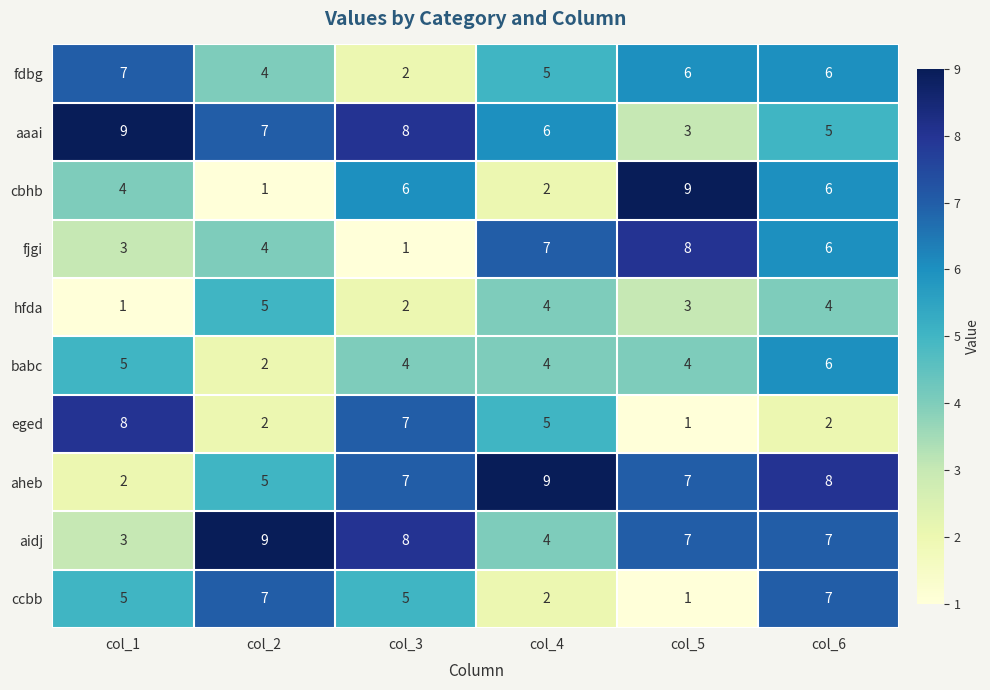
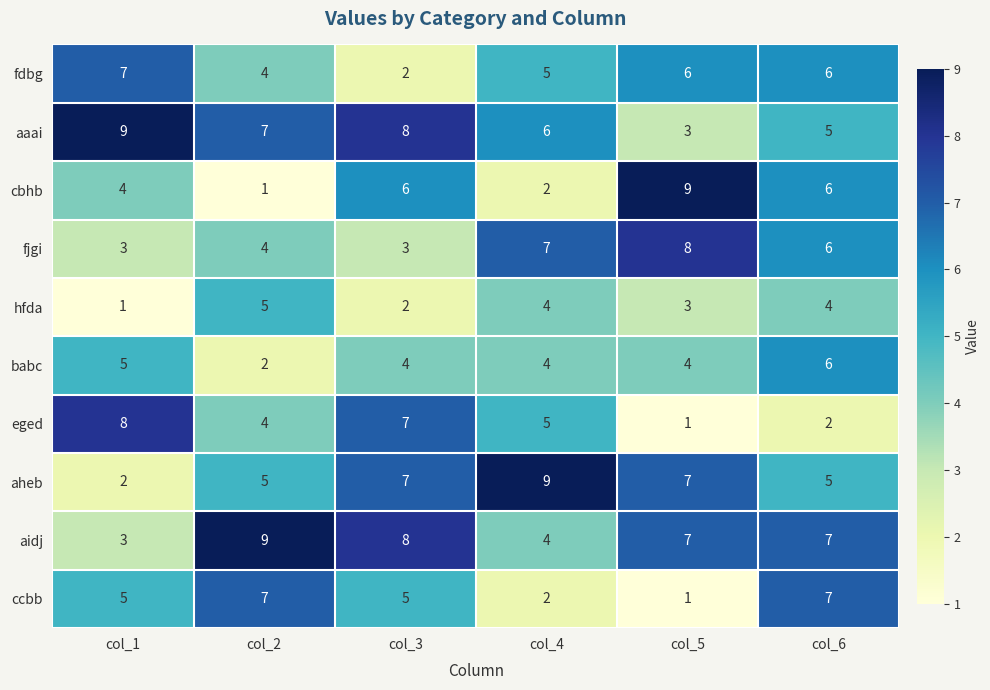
fjgi, col_3: 1 -> 3
eged, col_2: 2 -> 4
aheb, col_6: 8 -> 5
